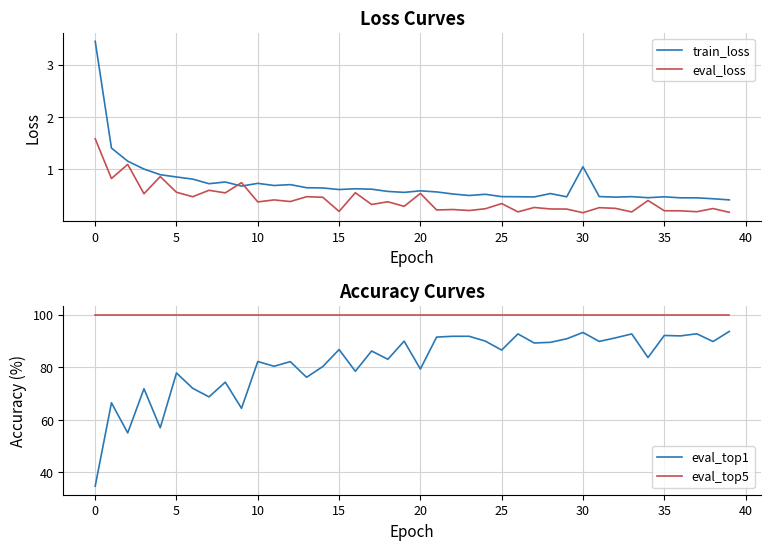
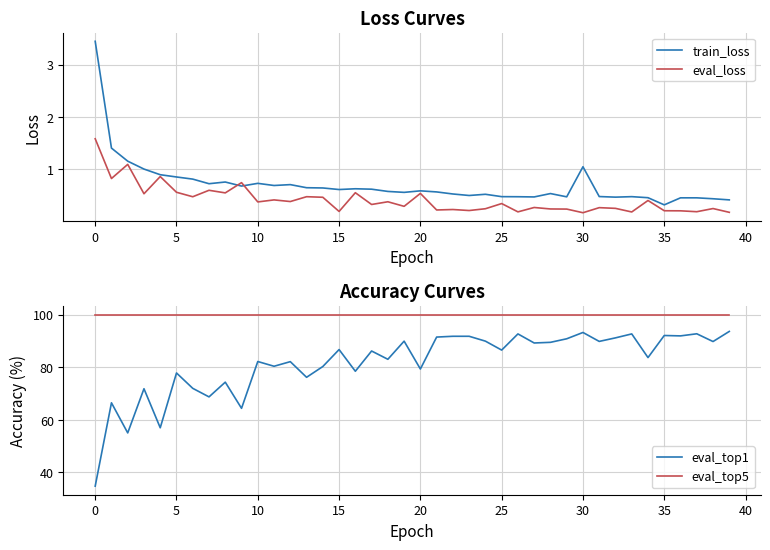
Loss Curves, train_loss, 35: 0.5 -> 0.3
